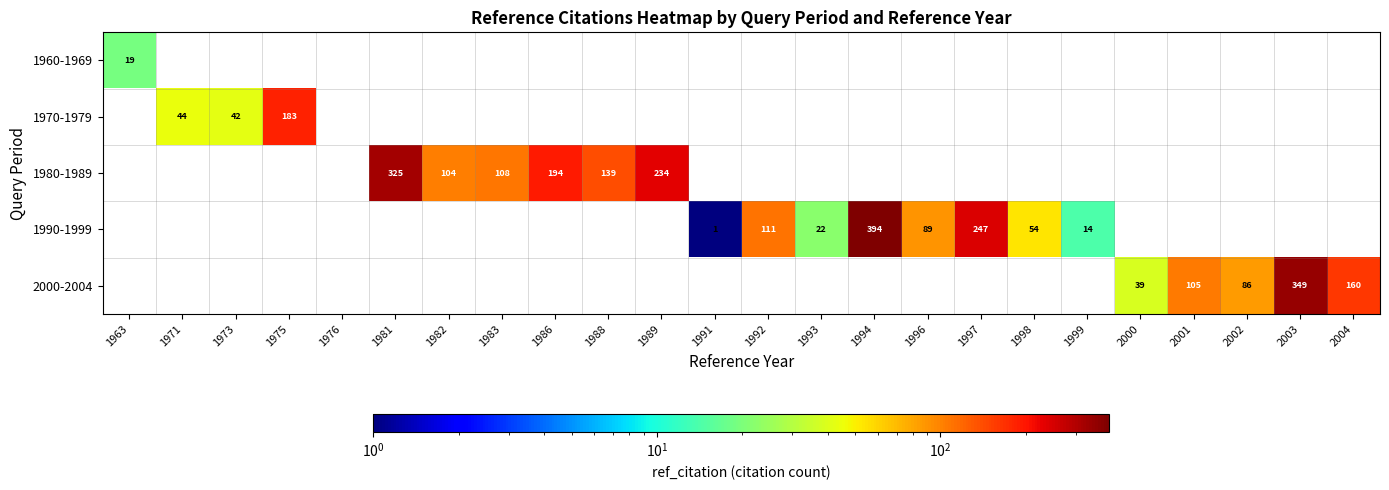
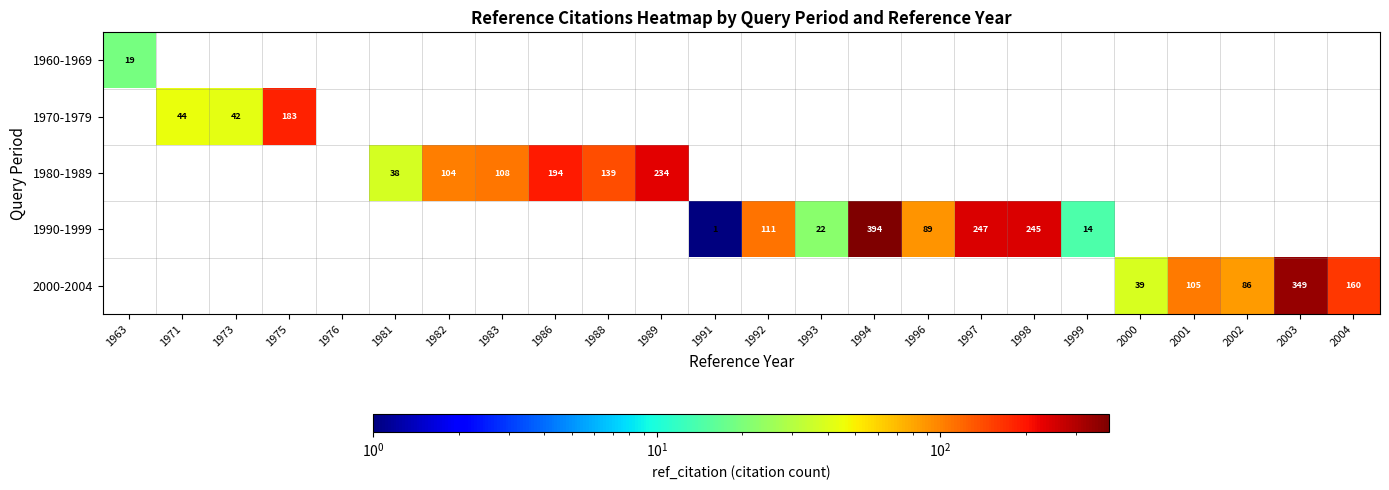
1980-1989, 1981: 325 -> 38
1990-1999, 1998: 54 -> 245
